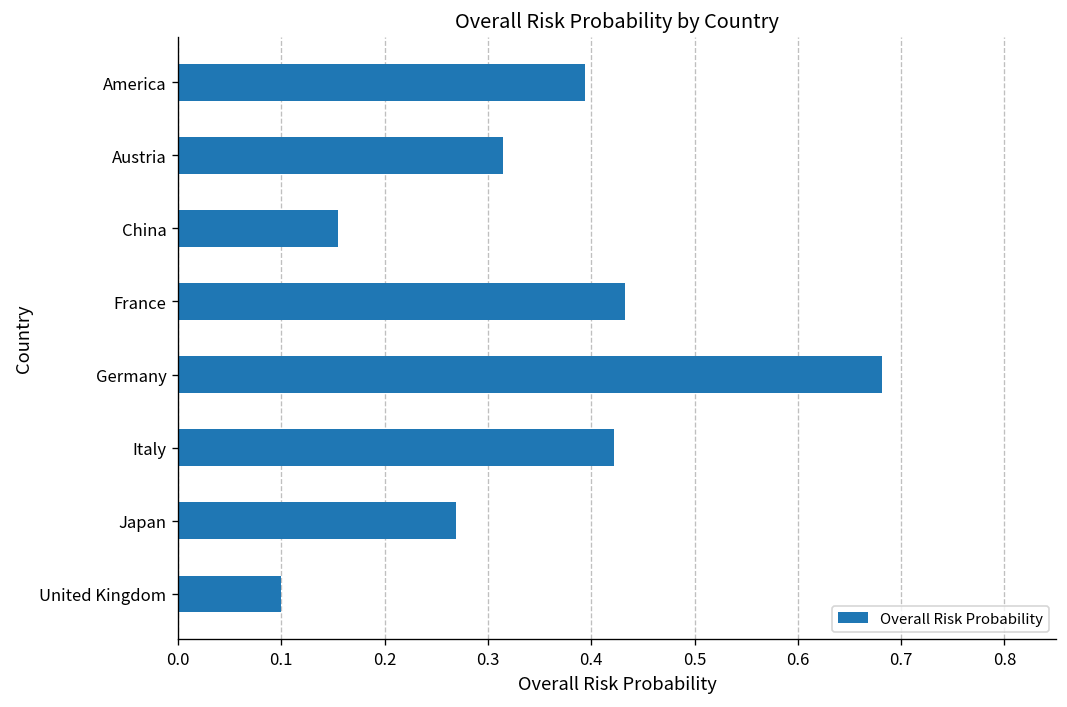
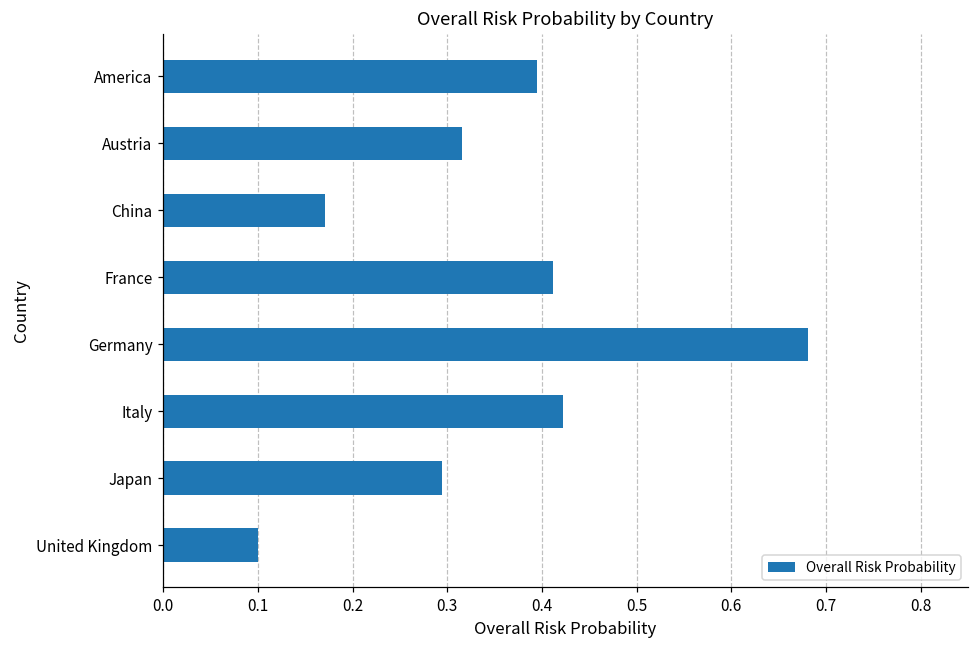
China: 0.16 -> 0.17
France: 0.43 -> 0.41
Japan: 0.27 -> 0.29
